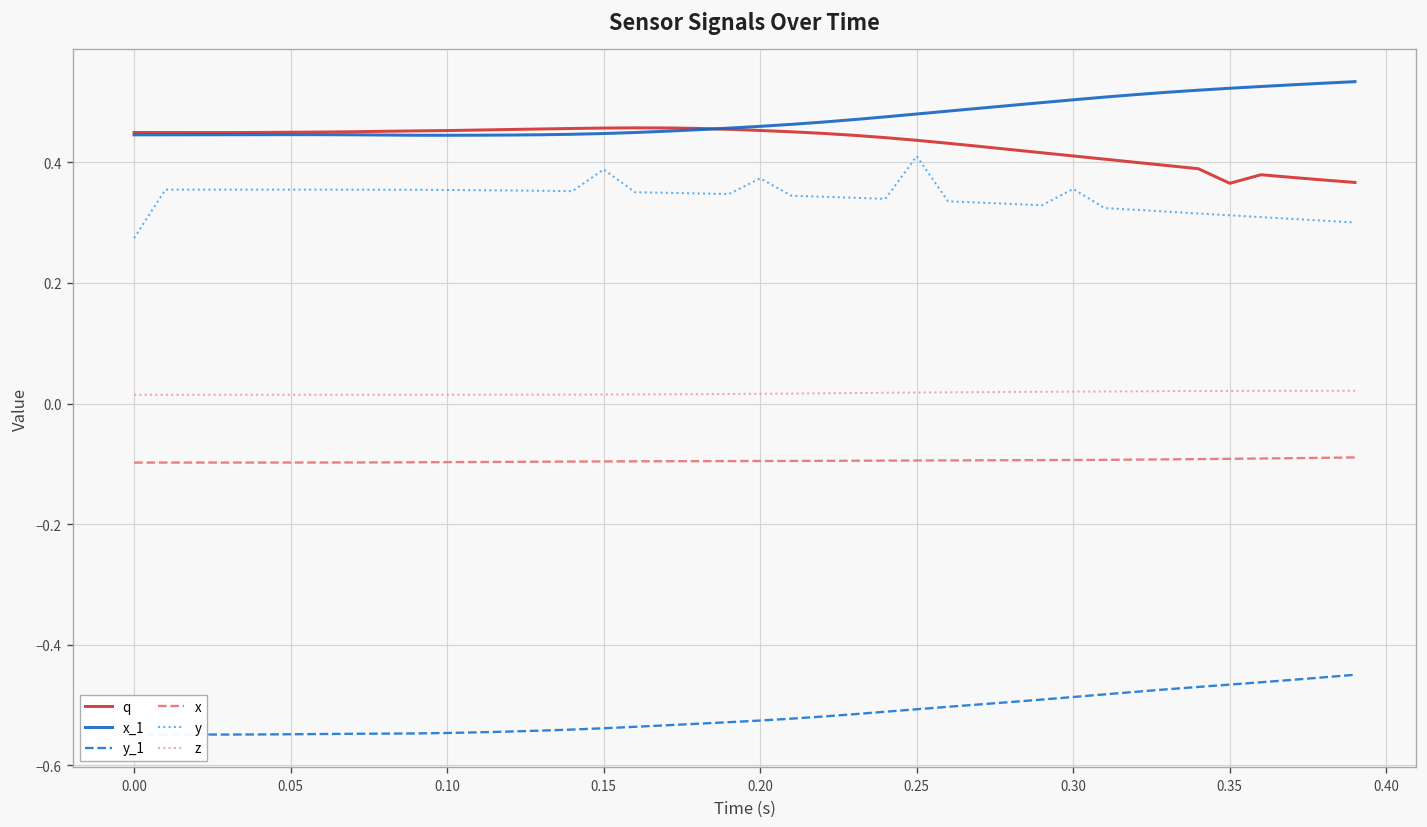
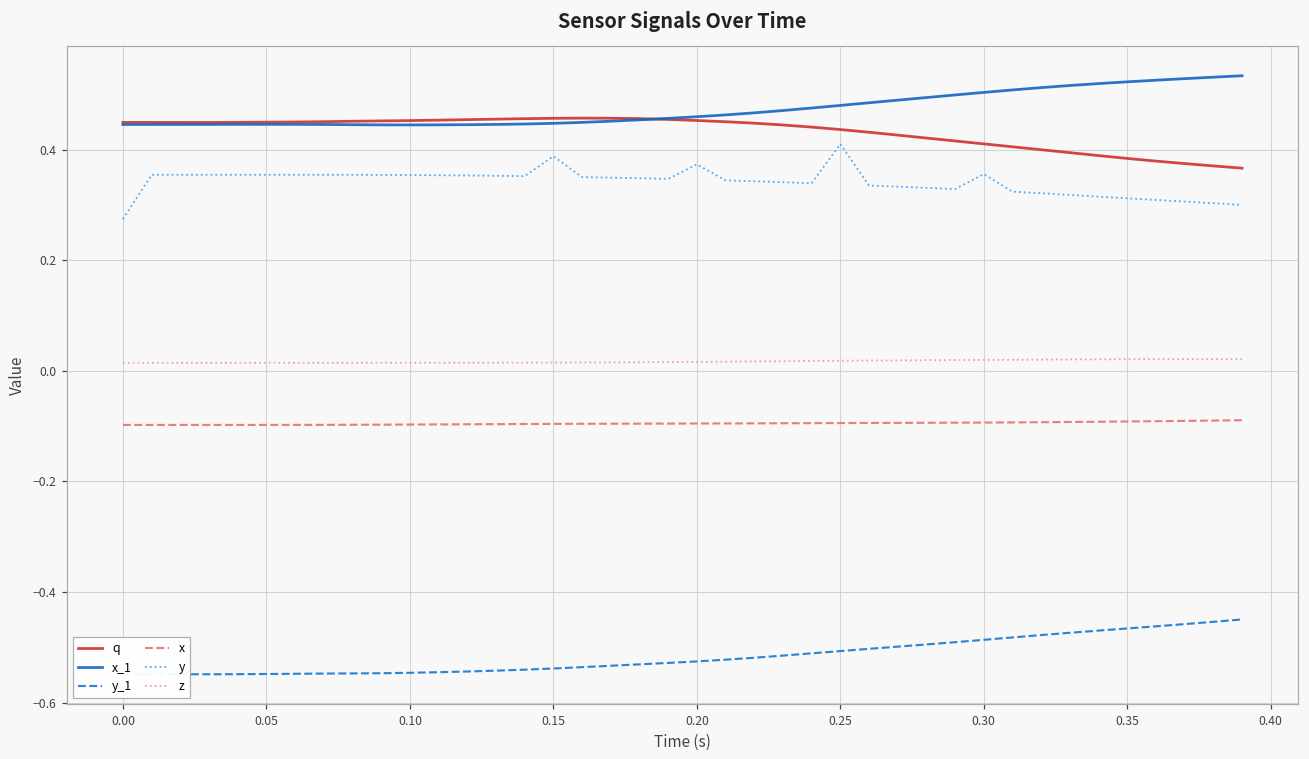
q, 0.35: 0.37 -> 0.38
